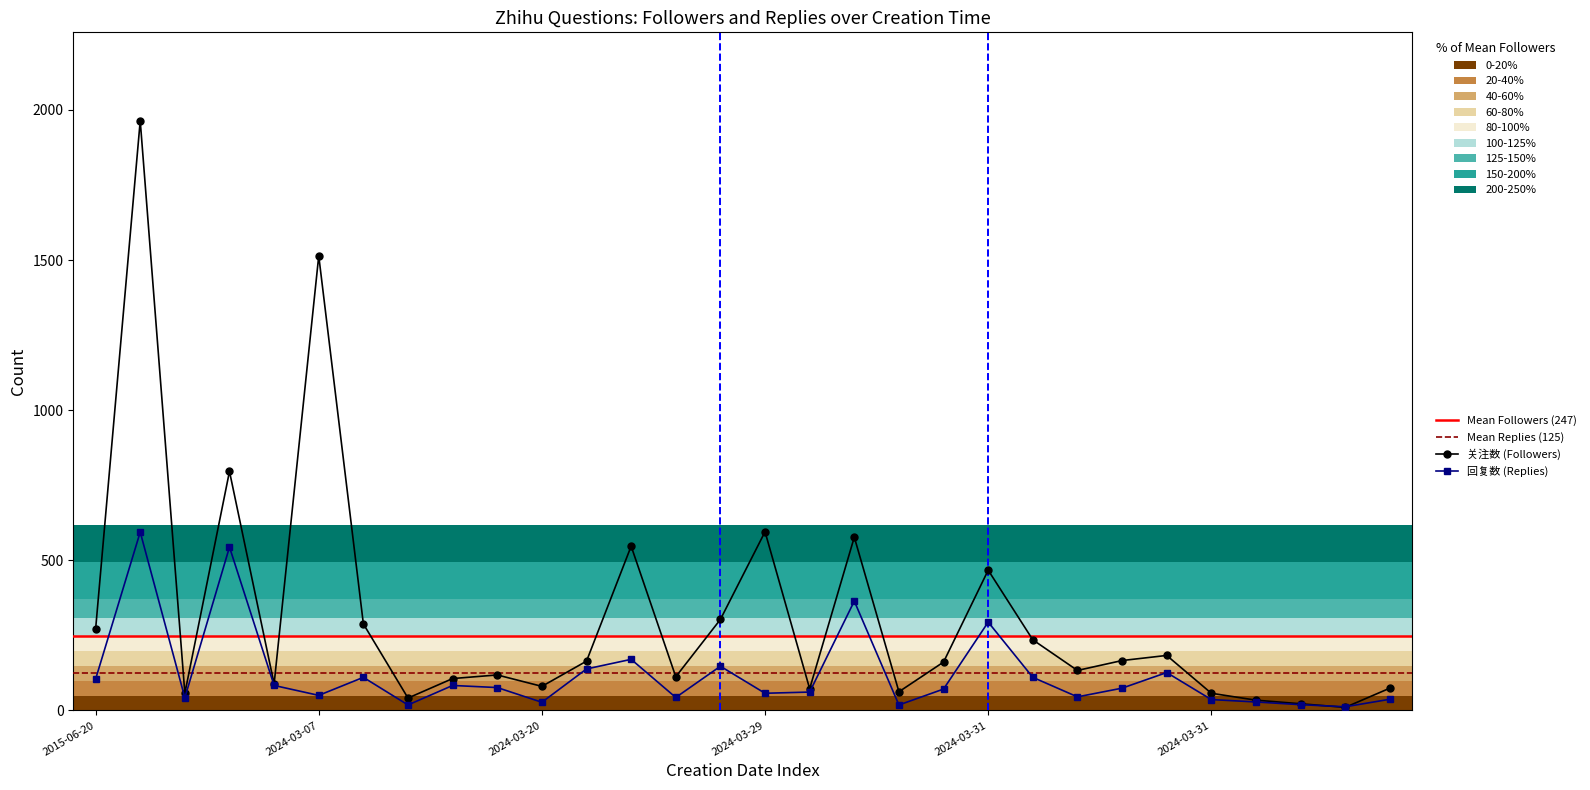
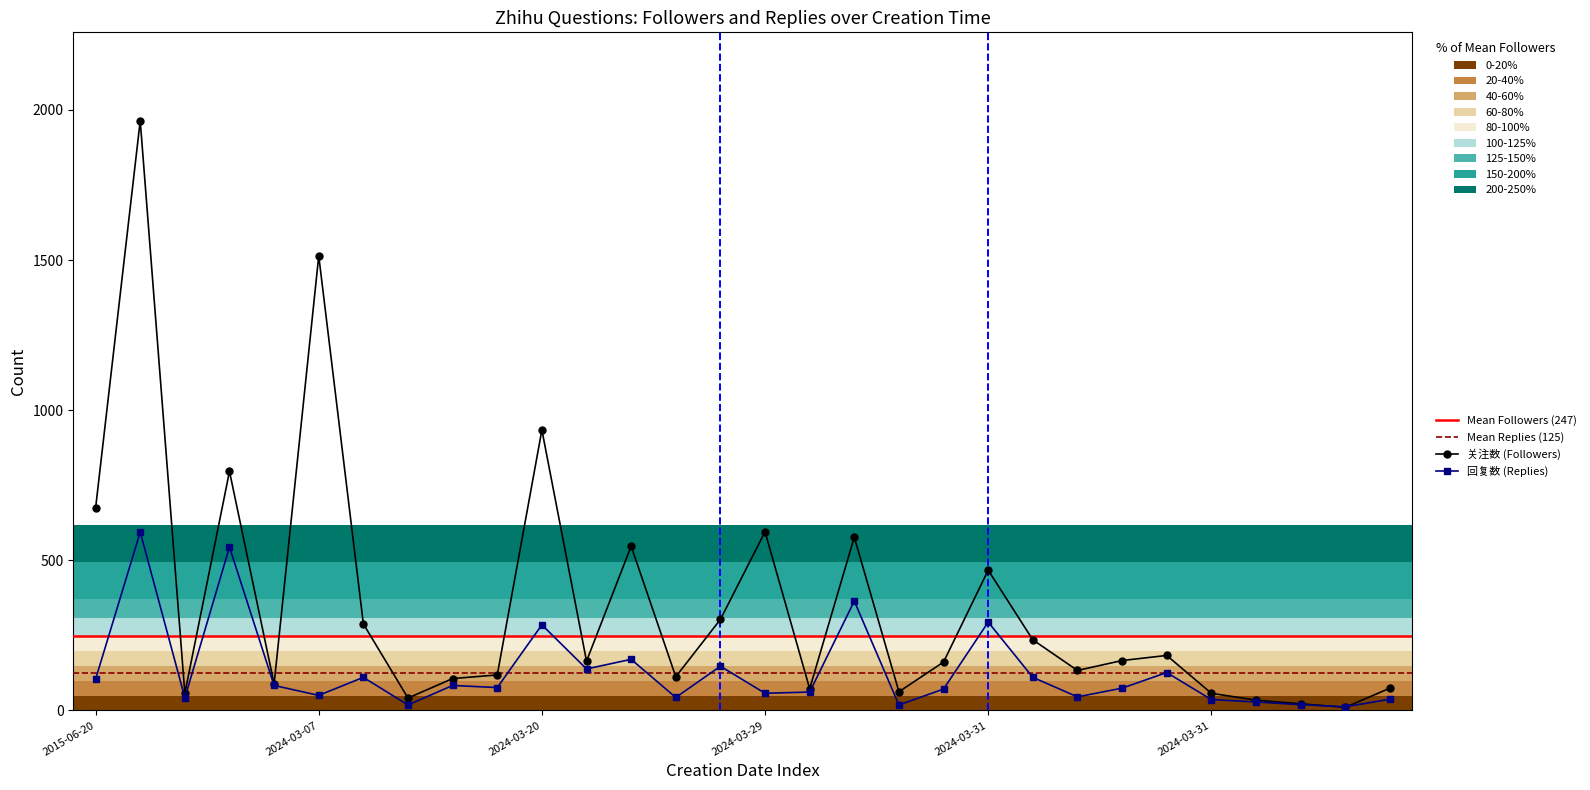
关注数 (Followers), 2015-06-20: 270 -> 670
关注数 (Followers), 2024-03-20: 80 -> 930
回复数 (Replies), 2024-03-20: 30 -> 290
